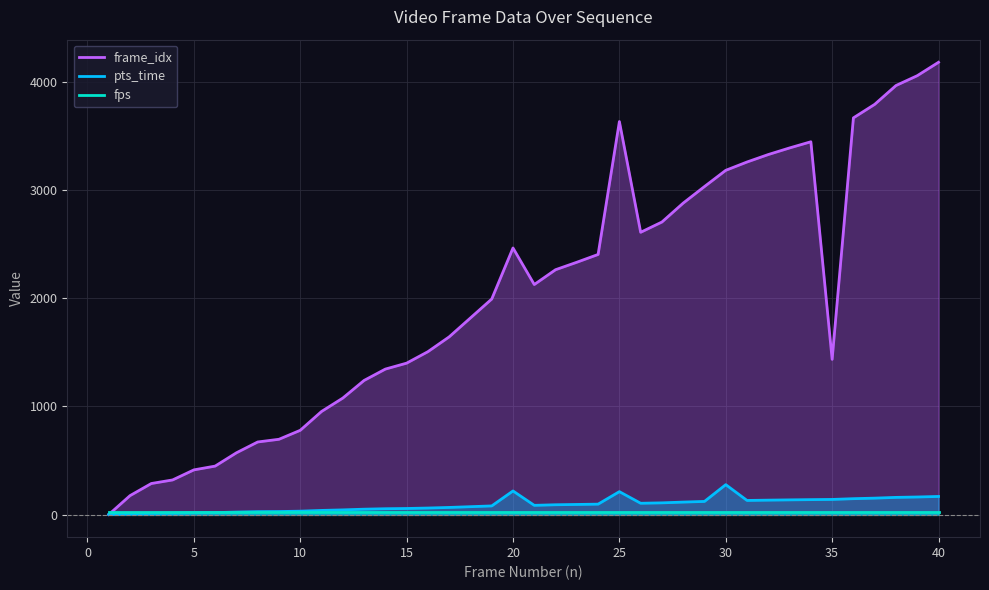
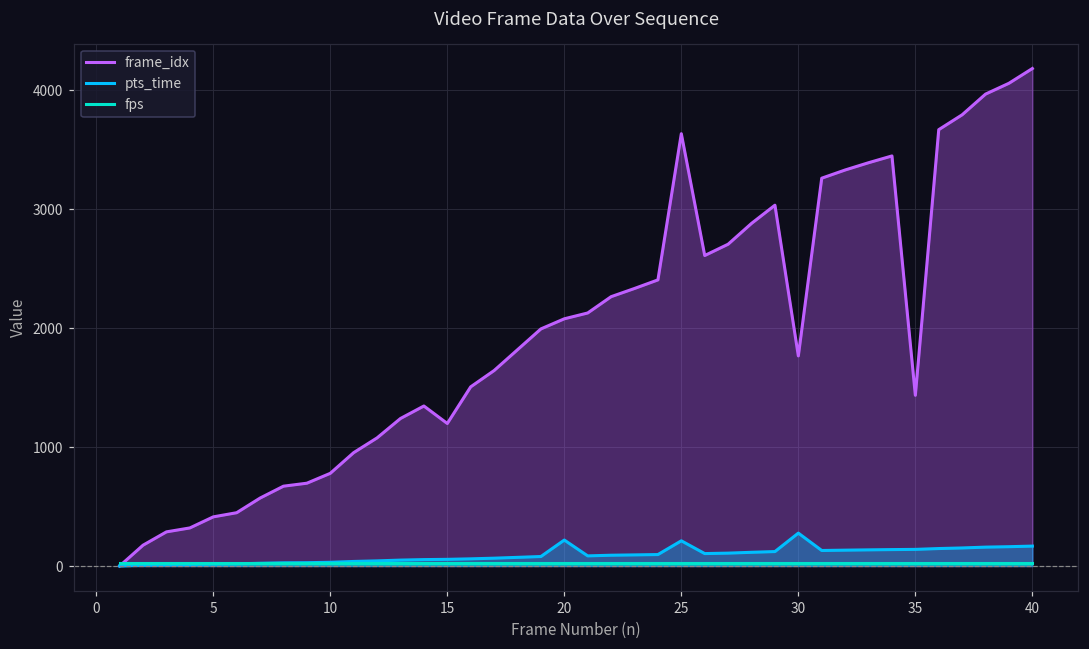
frame_idx, 15: 1400 -> 1200
frame_idx, 20: 2470 -> 2080
frame_idx, 30: 3180 -> 1770
